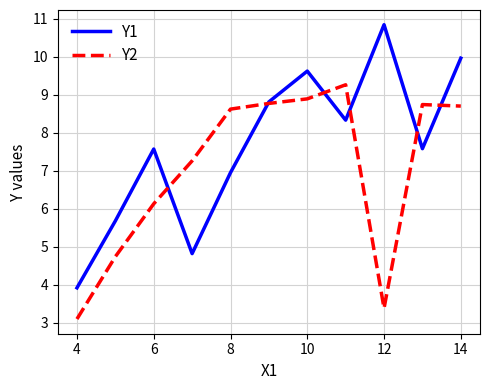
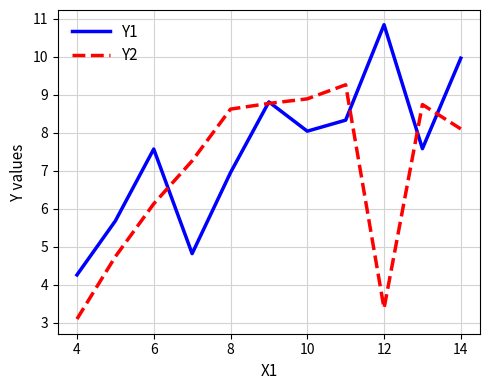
Y1, 4: 3.9 -> 4.3
Y1, 10: 9.6 -> 8.0
Y2, 14: 8.7 -> 8.1
